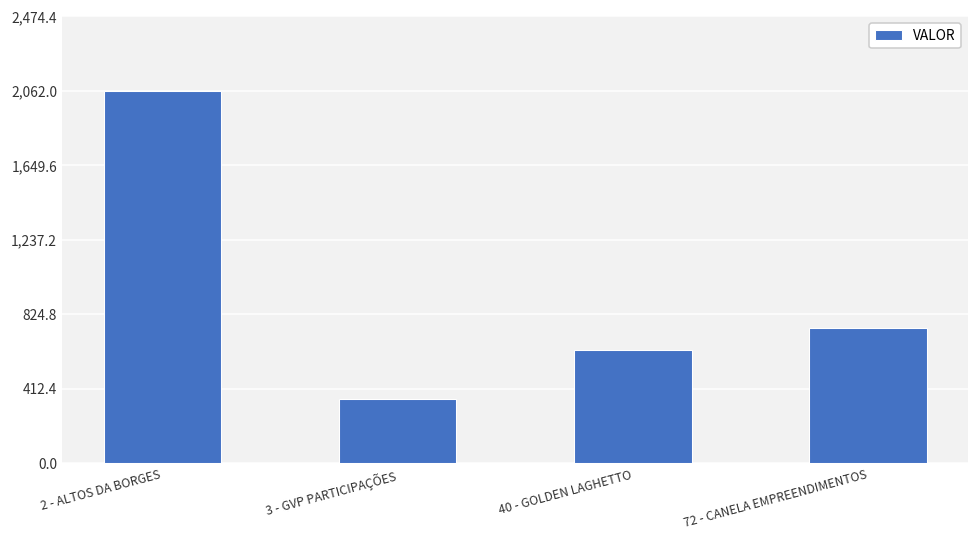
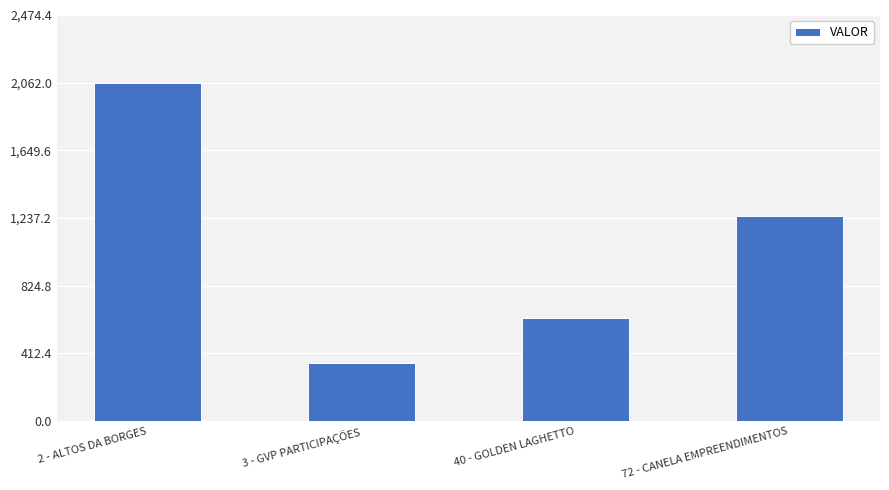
72 - CANELA EMPREENDIMENTOS: 750 -> 1,250
